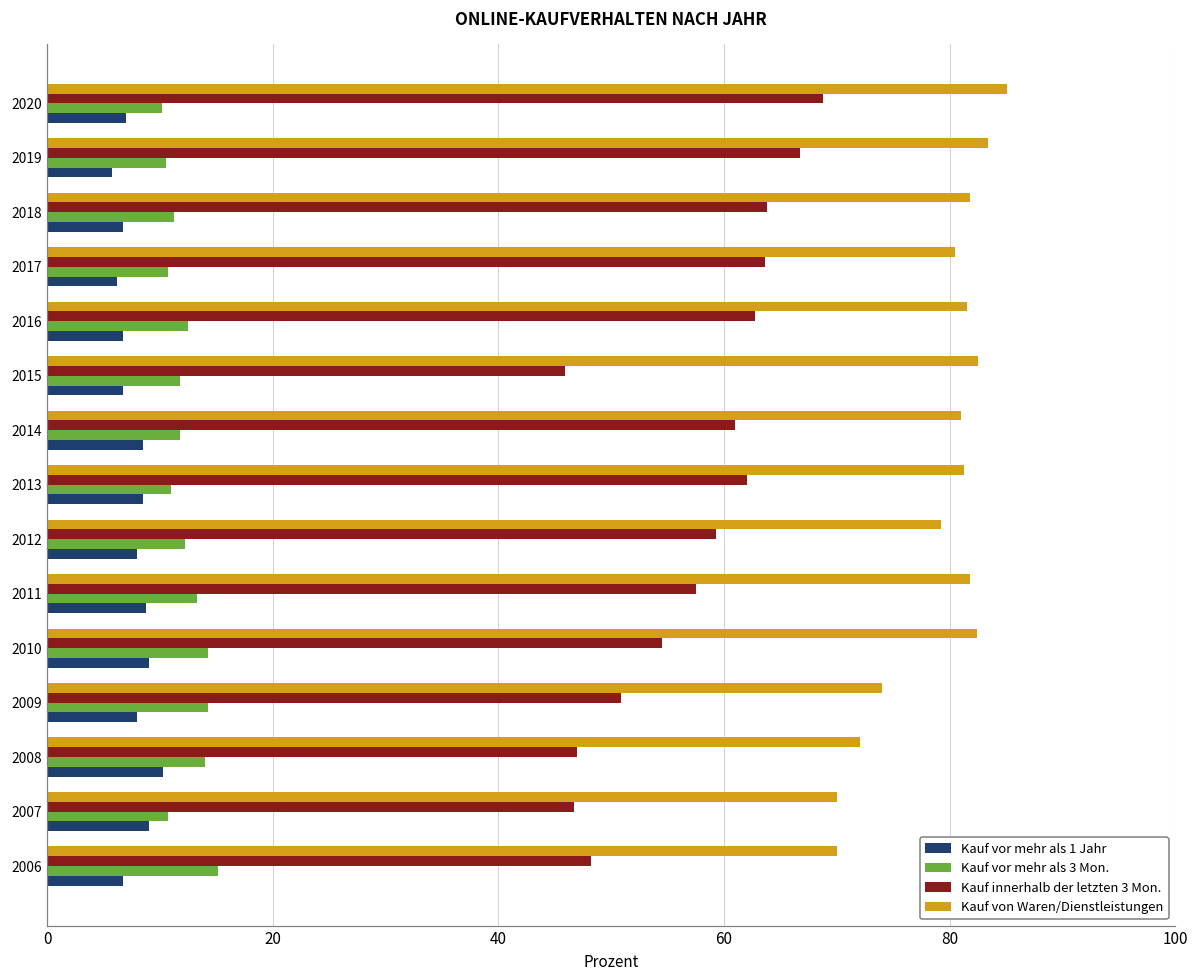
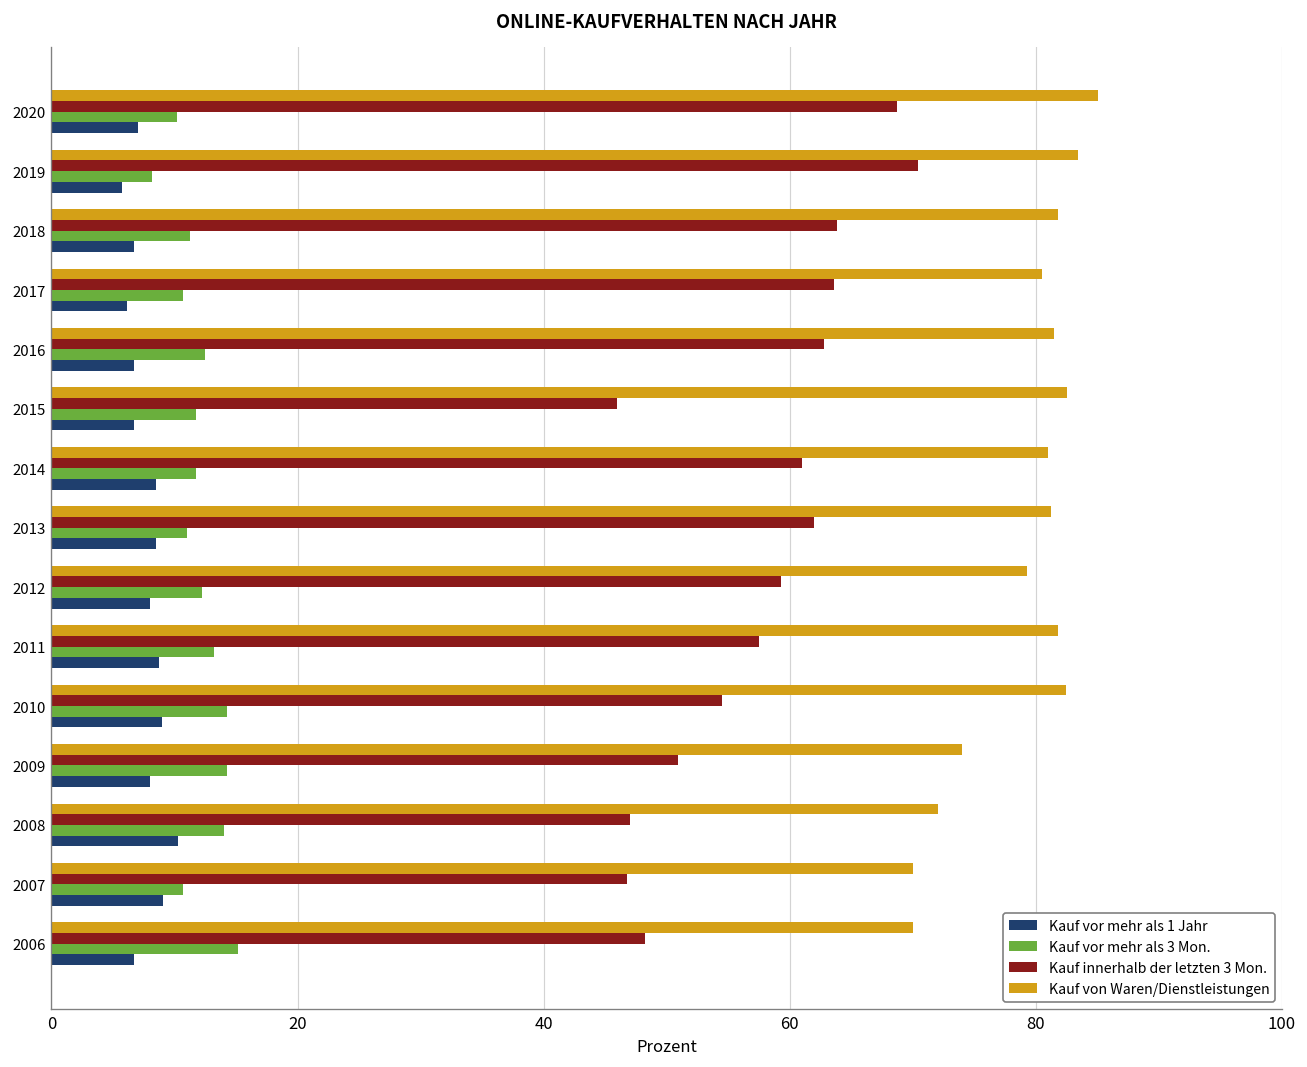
Kauf innerhalb der letzten 3 Mon., 2019: 66.8 -> 70.4
Kauf vor mehr als 3 Mon., 2019: 10.6 -> 8.2
